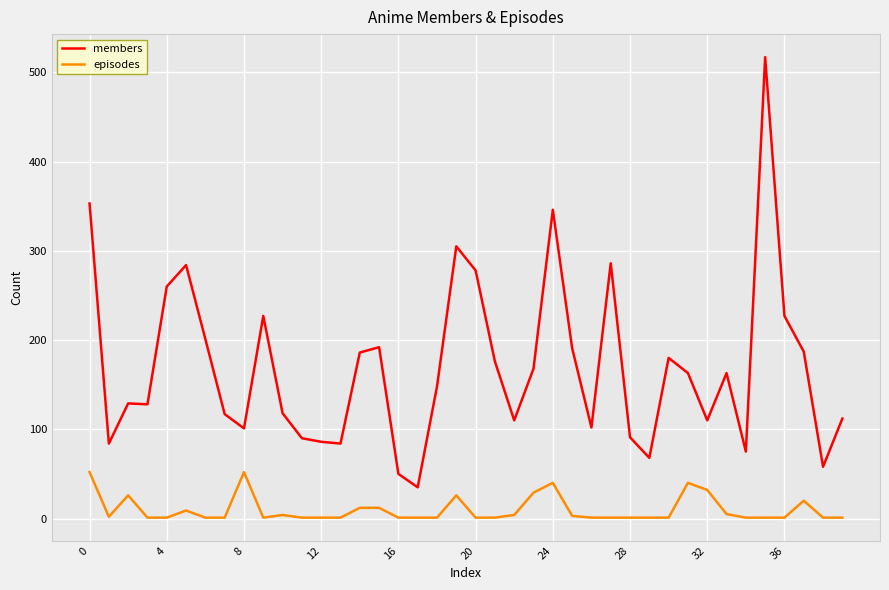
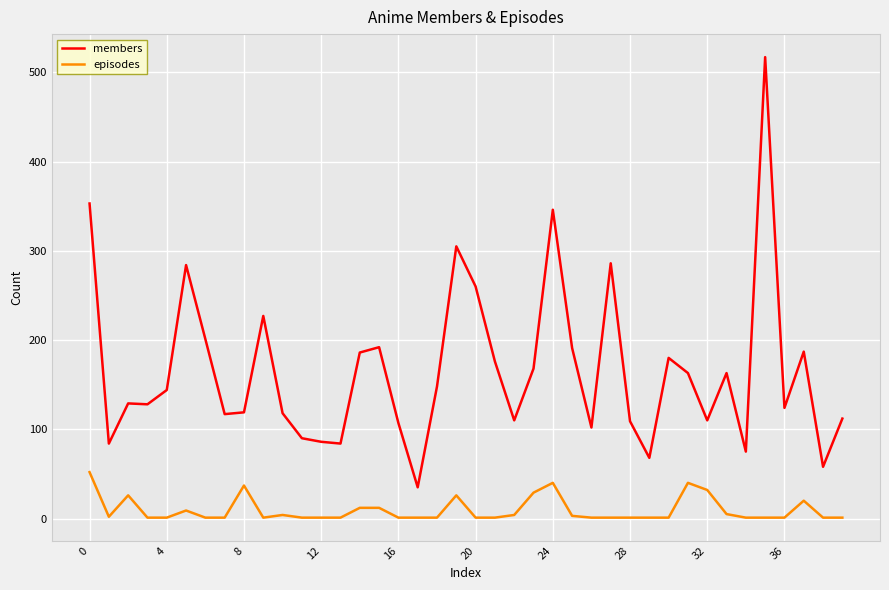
members, 4: 260 -> 140
members, 8: 100 -> 120
episodes, 8: 50 -> 40
members, 16: 50 -> 110
members, 20: 280 -> 260
members, 28: 90 -> 110
members, 36: 230 -> 120
